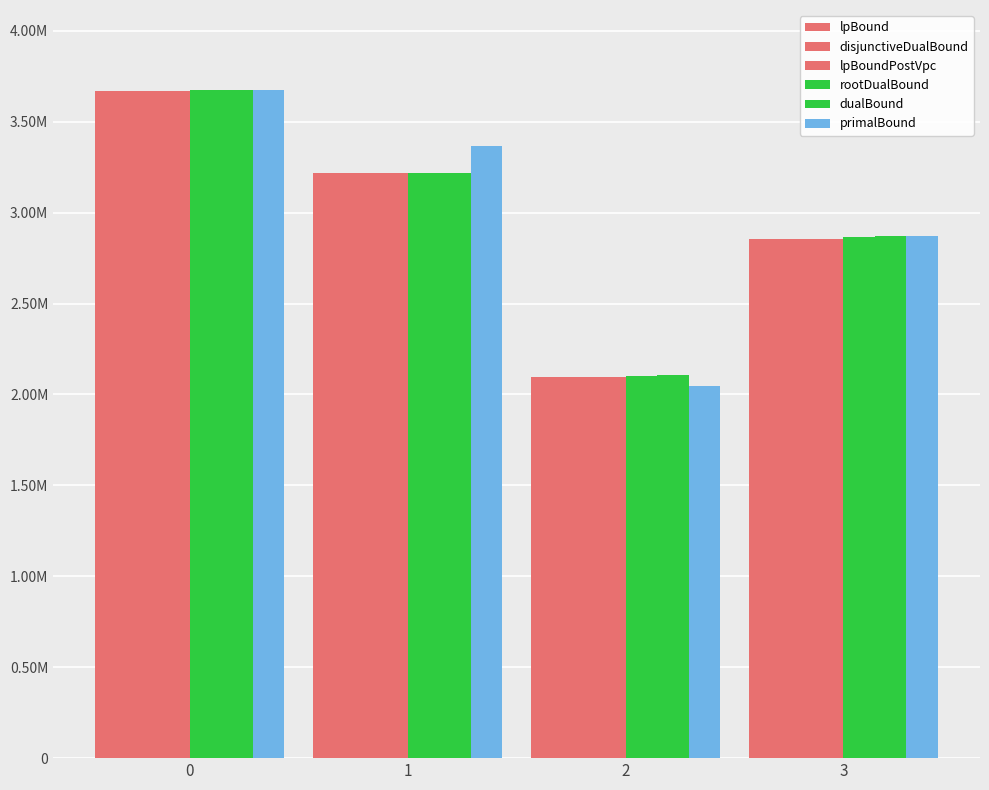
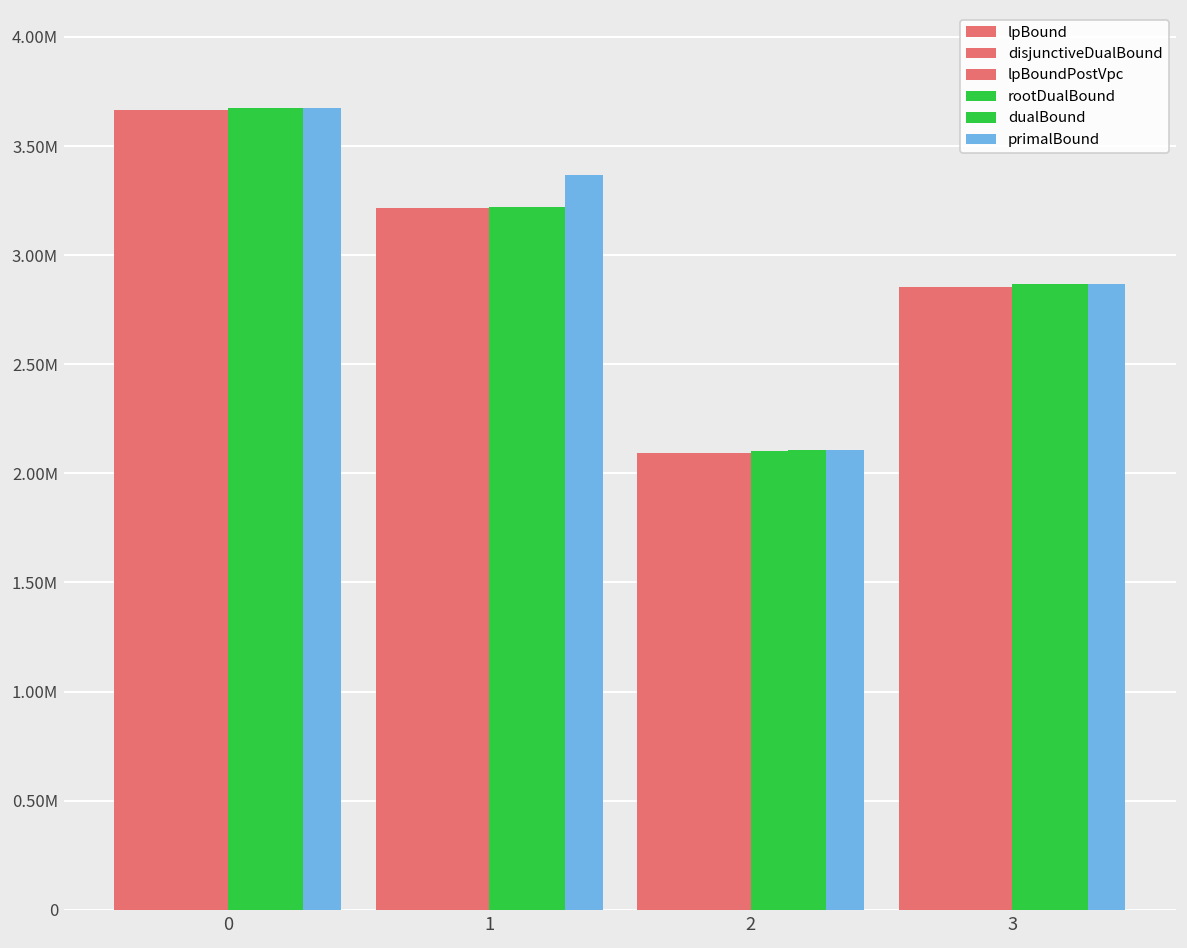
primalBound, 2: 2050000 -> 2100000
